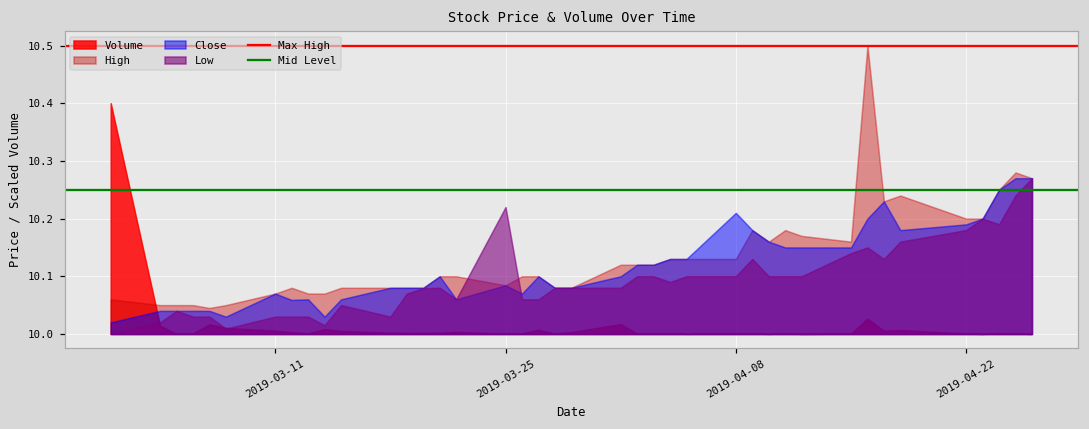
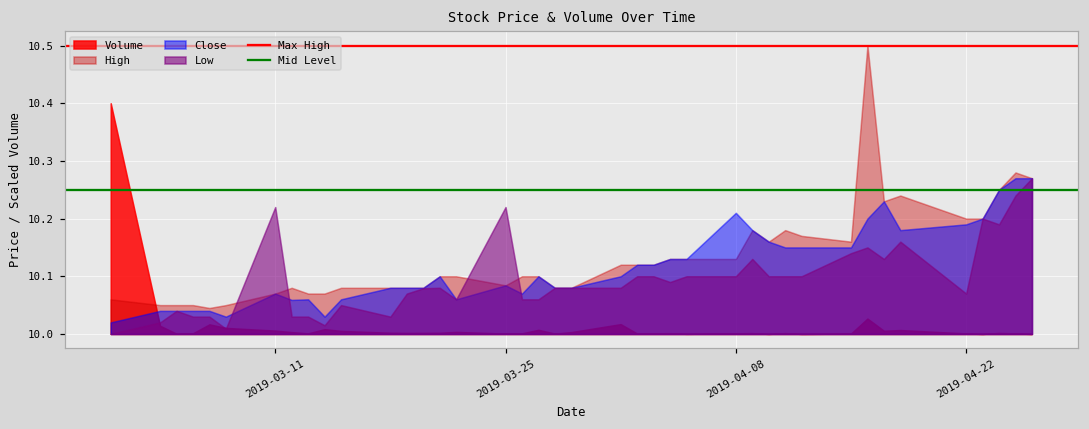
Low, 2019-03-11: 10.03 -> 10.22
Low, 2019-04-22: 10.18 -> 10.07
